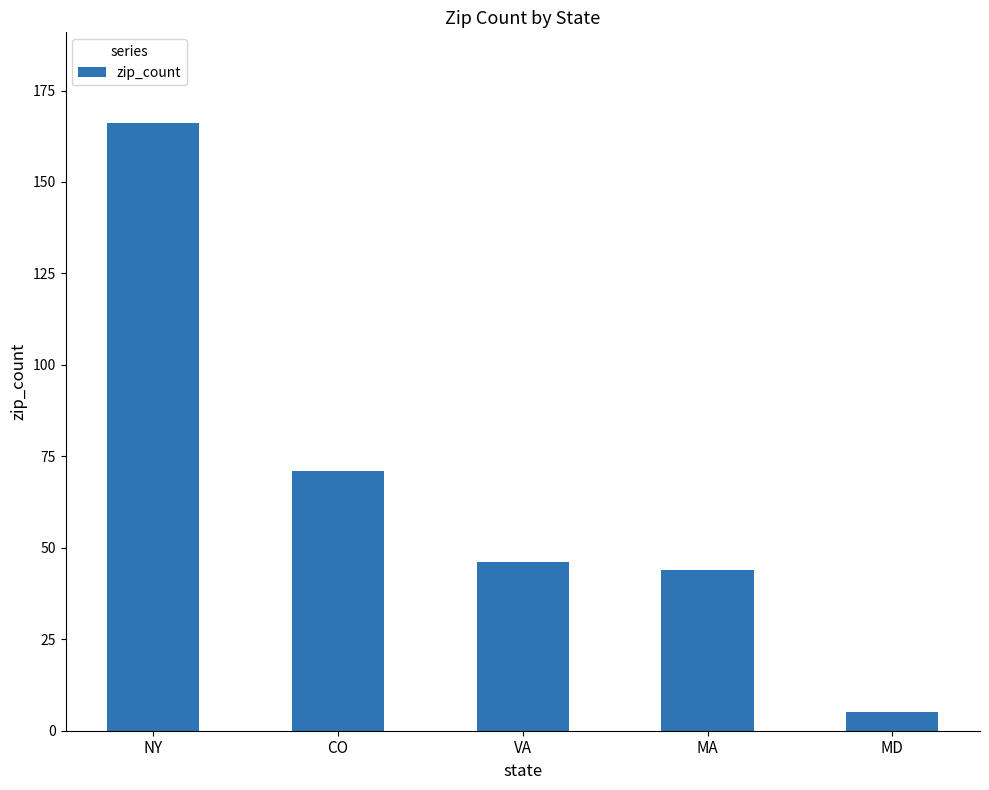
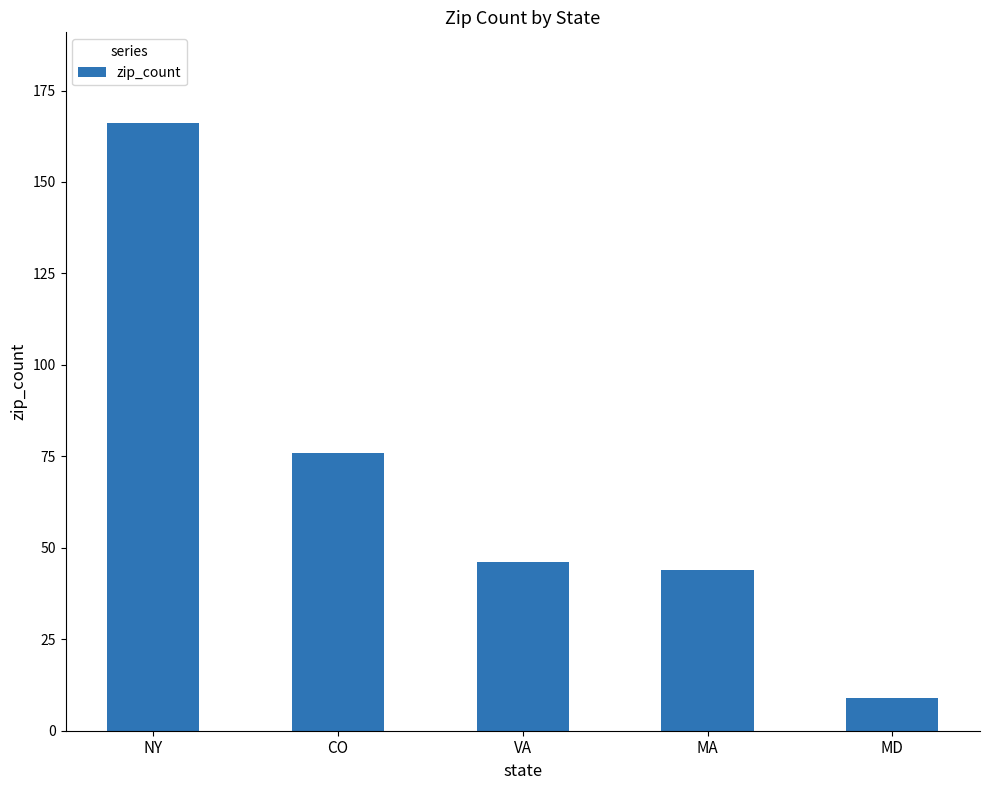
CO: 71 -> 76
MD: 5 -> 9
